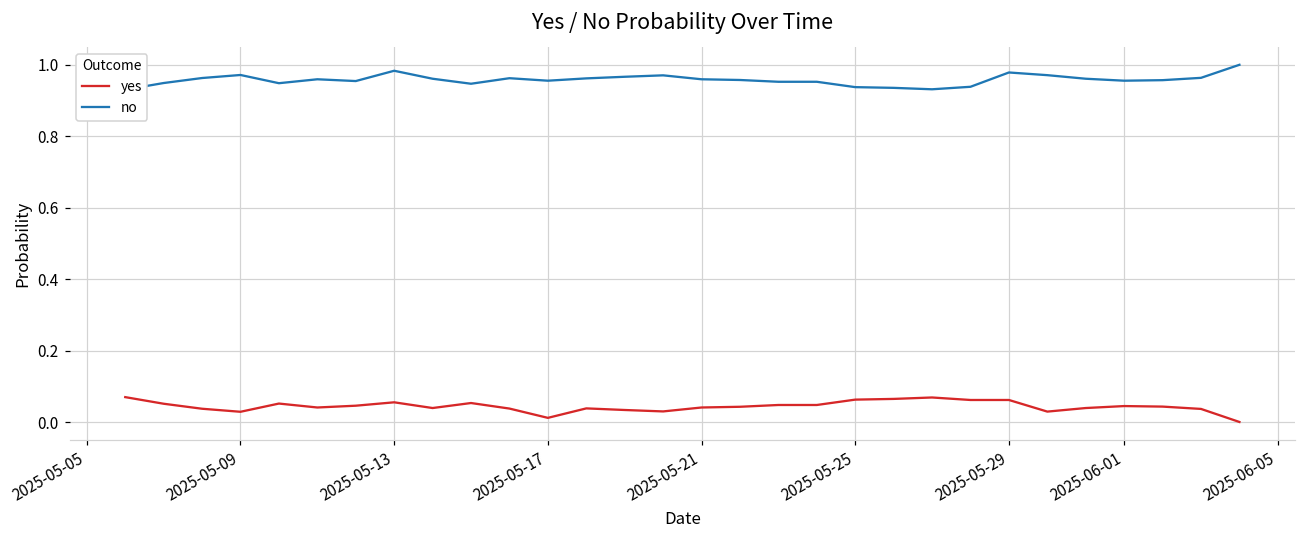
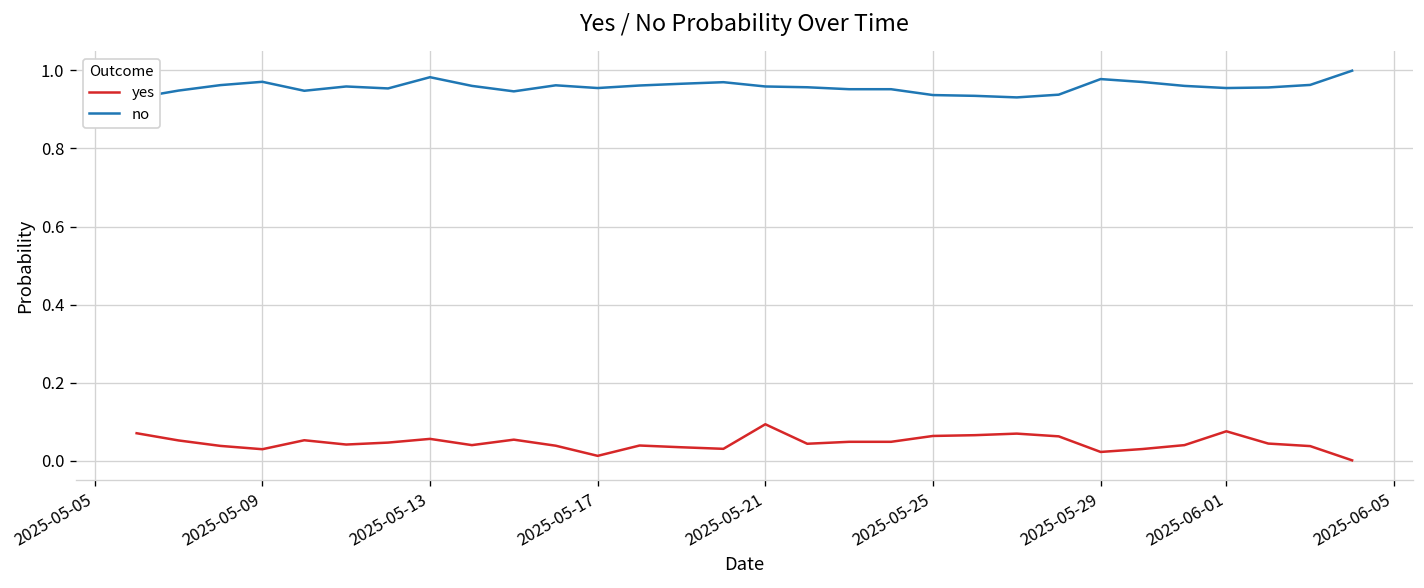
yes, 2025-05-21: 0.04 -> 0.09
yes, 2025-05-29: 0.06 -> 0.02
yes, 2025-06-01: 0.05 -> 0.08
